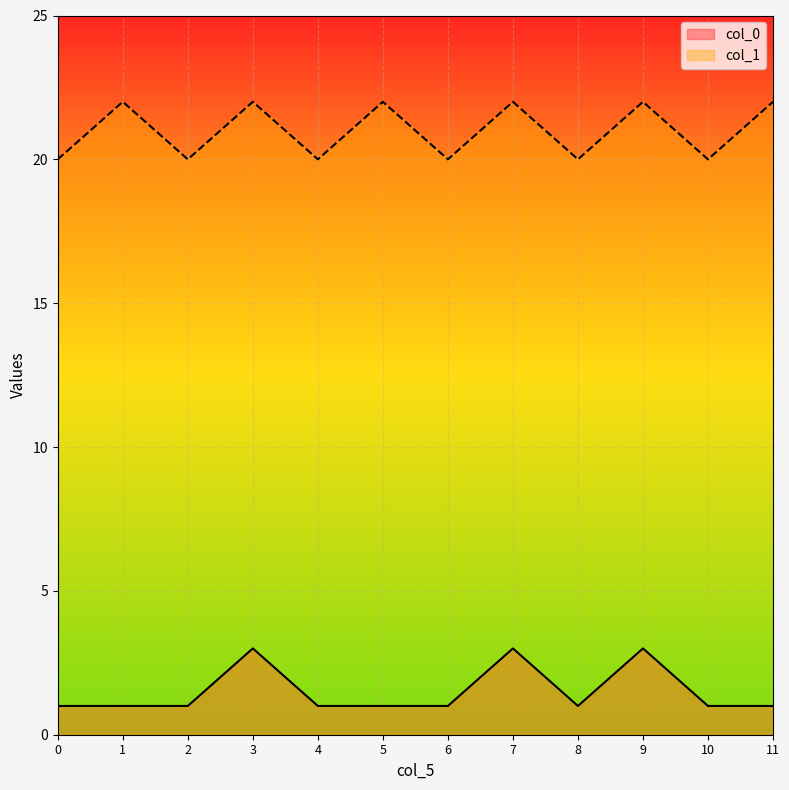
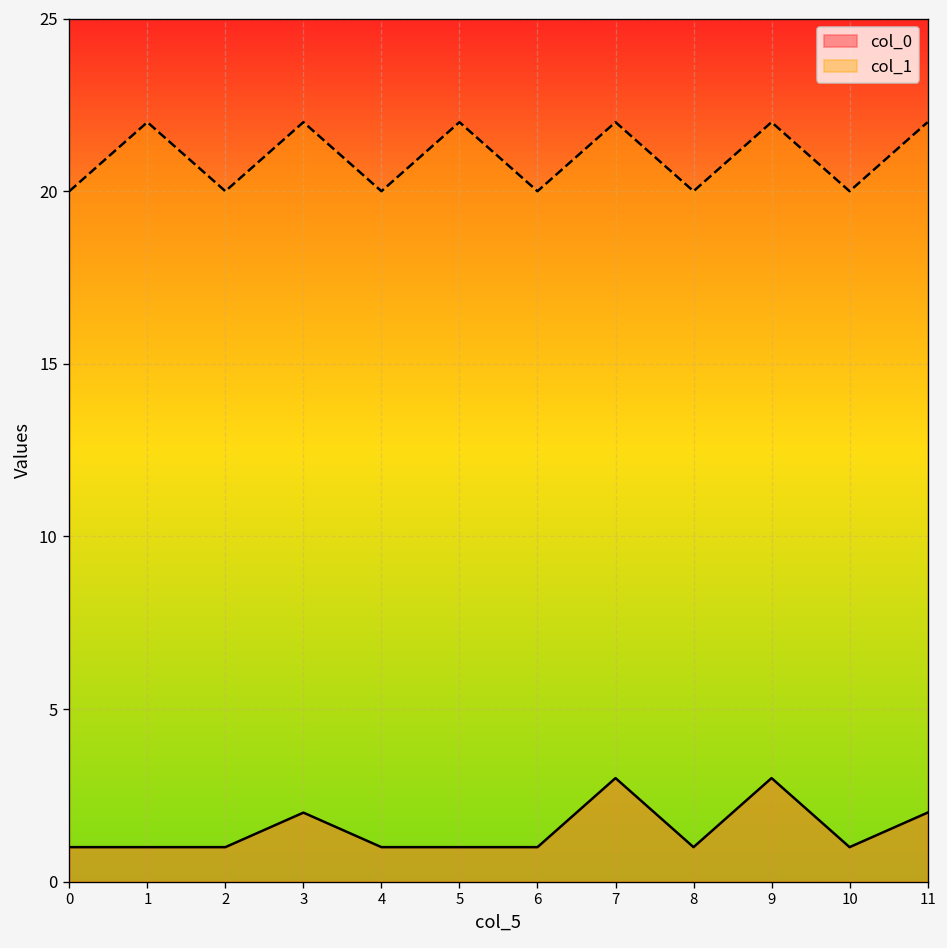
col_0, 3: 3 -> 2
col_0, 11: 1 -> 2
